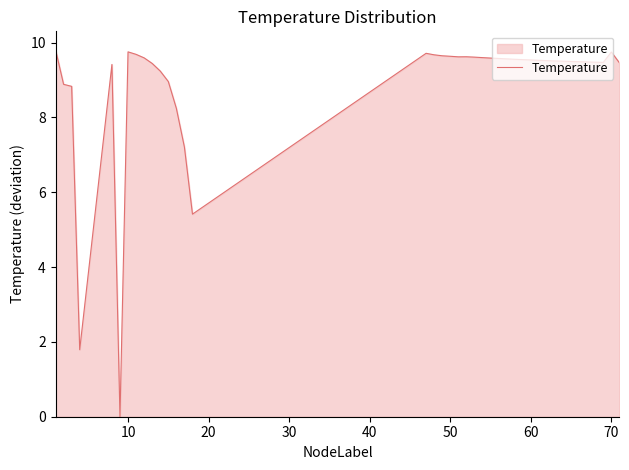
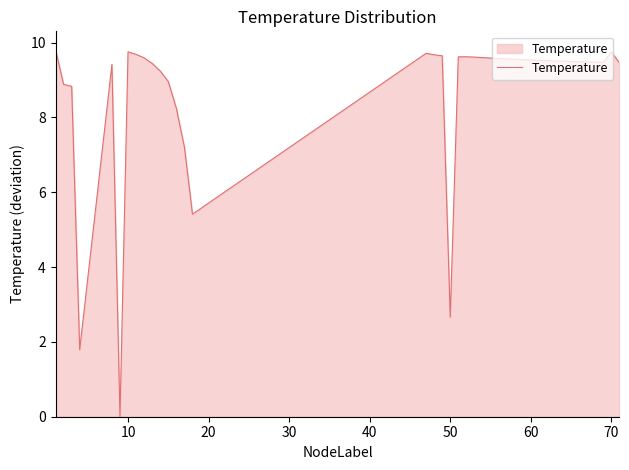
50: 9.6 -> 2.7
